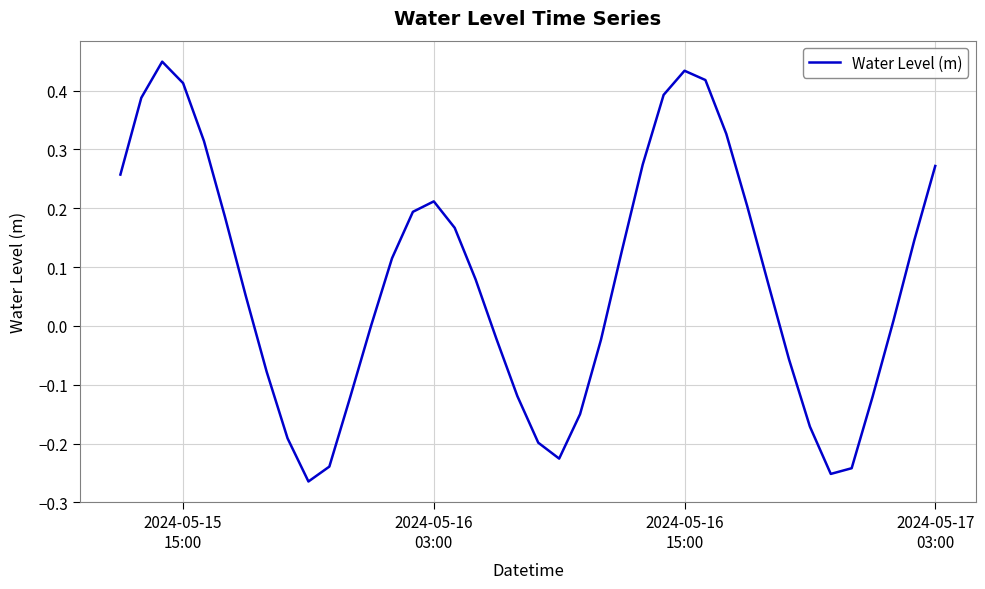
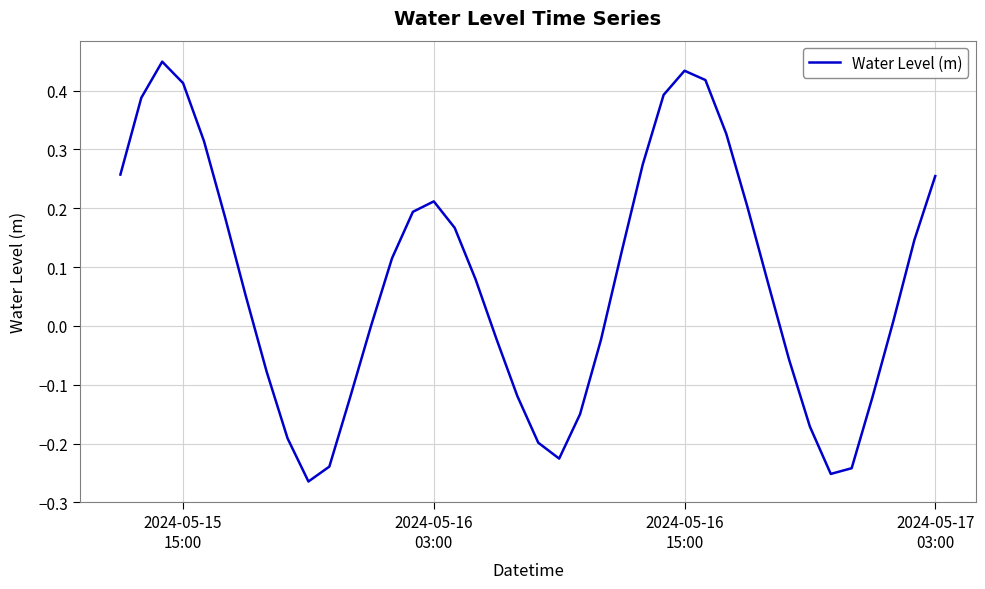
2024-05-17 03:00: 0.27 -> 0.25
